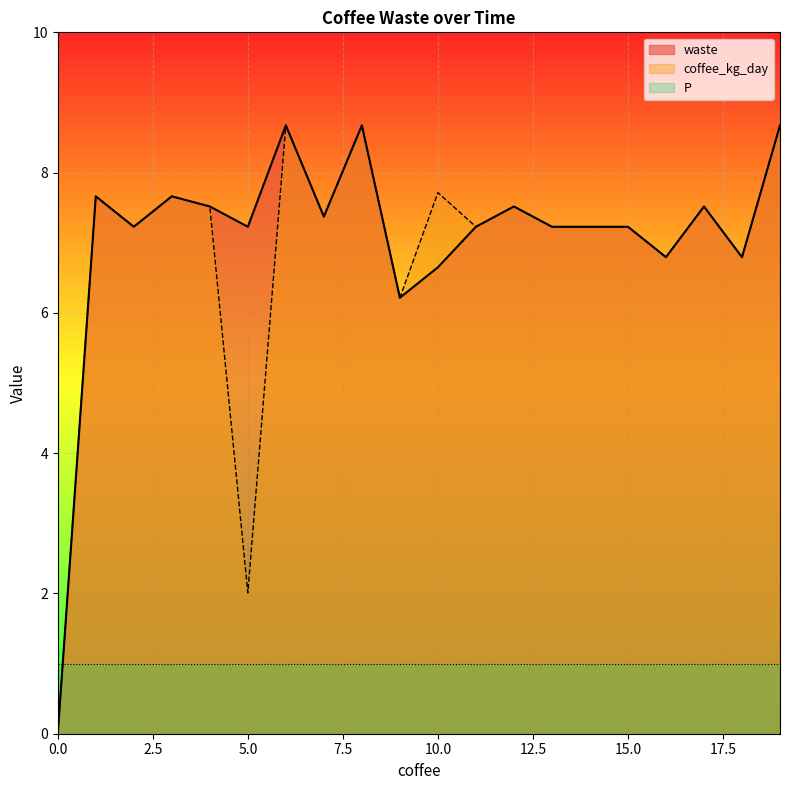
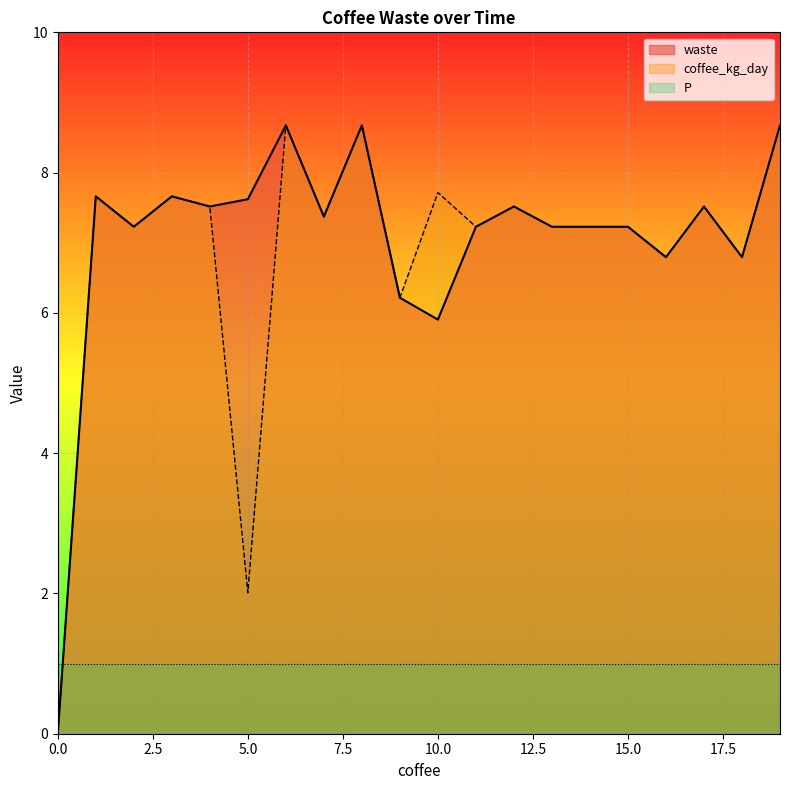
waste, 5.0: 7.2 -> 7.6
waste, 10.0: 6.6 -> 5.9
